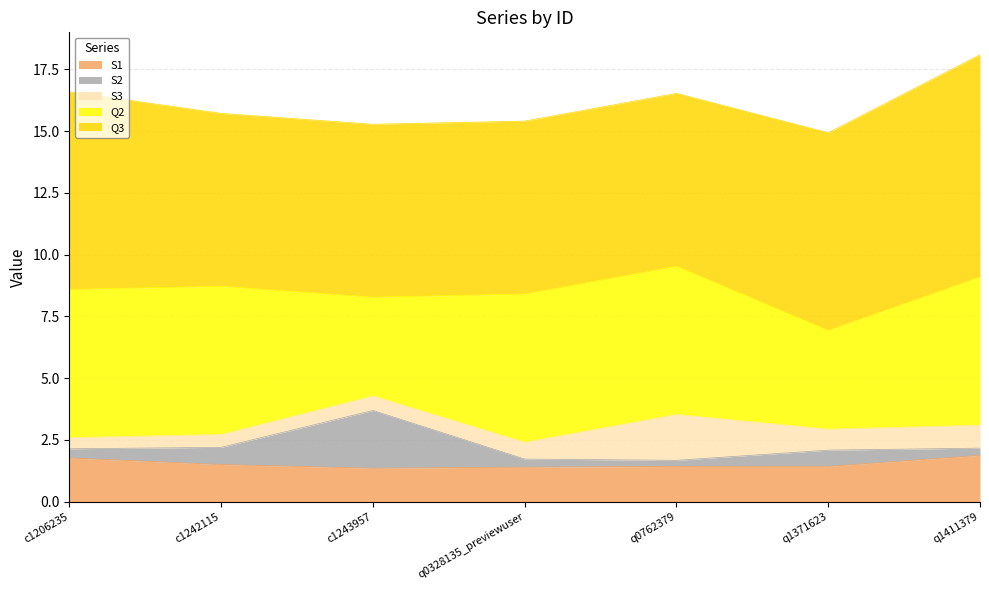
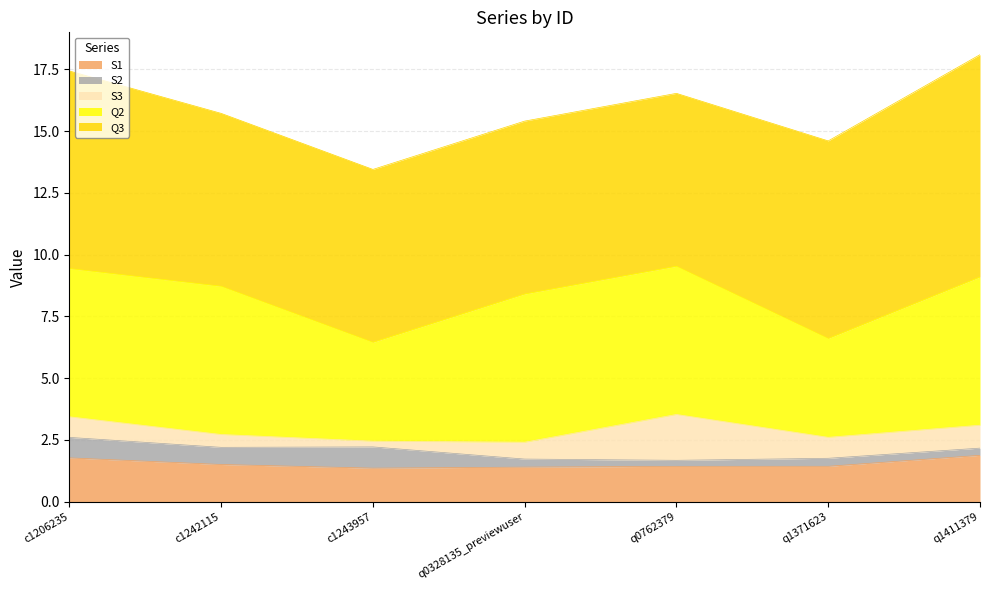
S2, c1206235: 0.4 -> 0.8
S3, c1206235: 0.5 -> 0.8
S2, c1243957: 2.3 -> 0.9
S3, c1243957: 0.6 -> 0.2
S2, q1371623: 0.7 -> 0.3
